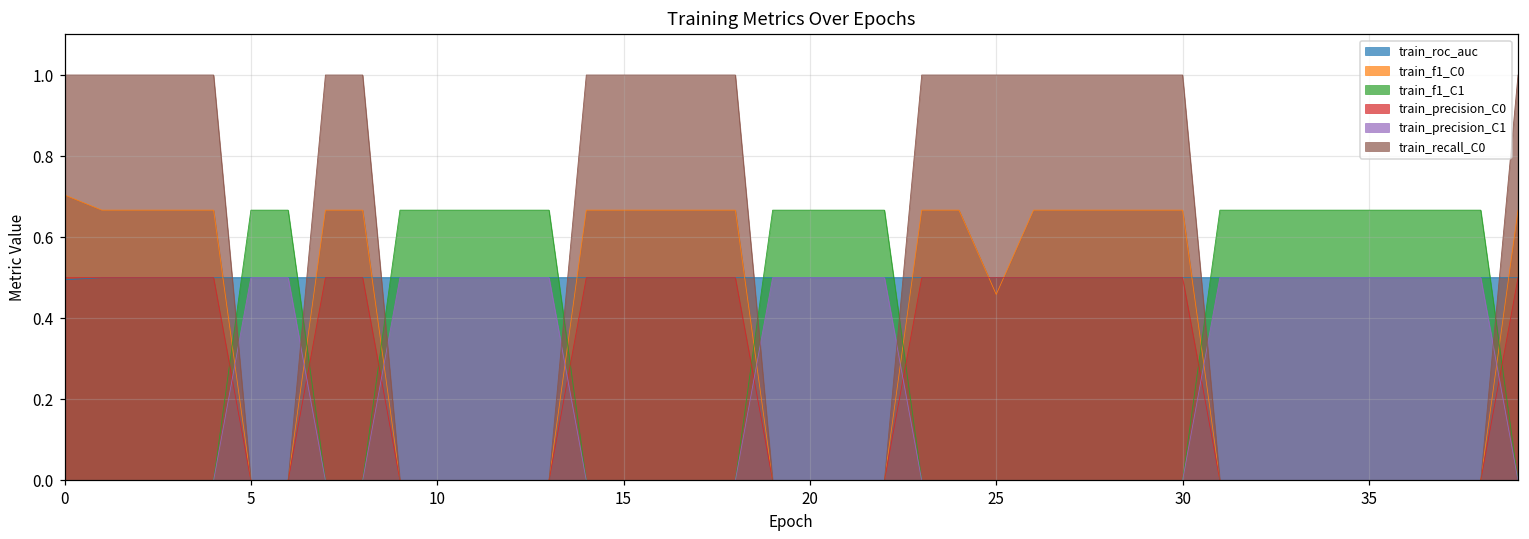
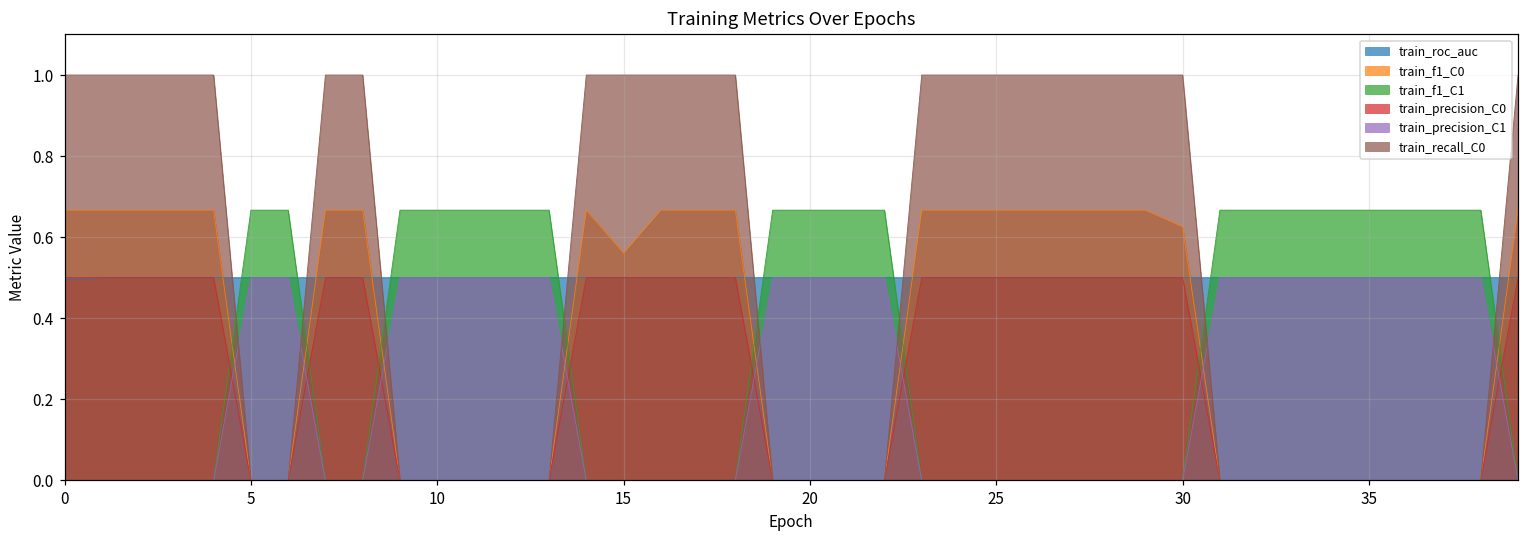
train_f1_C0, 0: 0.70 -> 0.67
train_f1_C0, 15: 0.67 -> 0.56
train_f1_C0, 25: 0.46 -> 0.67
train_f1_C0, 30: 0.67 -> 0.63
